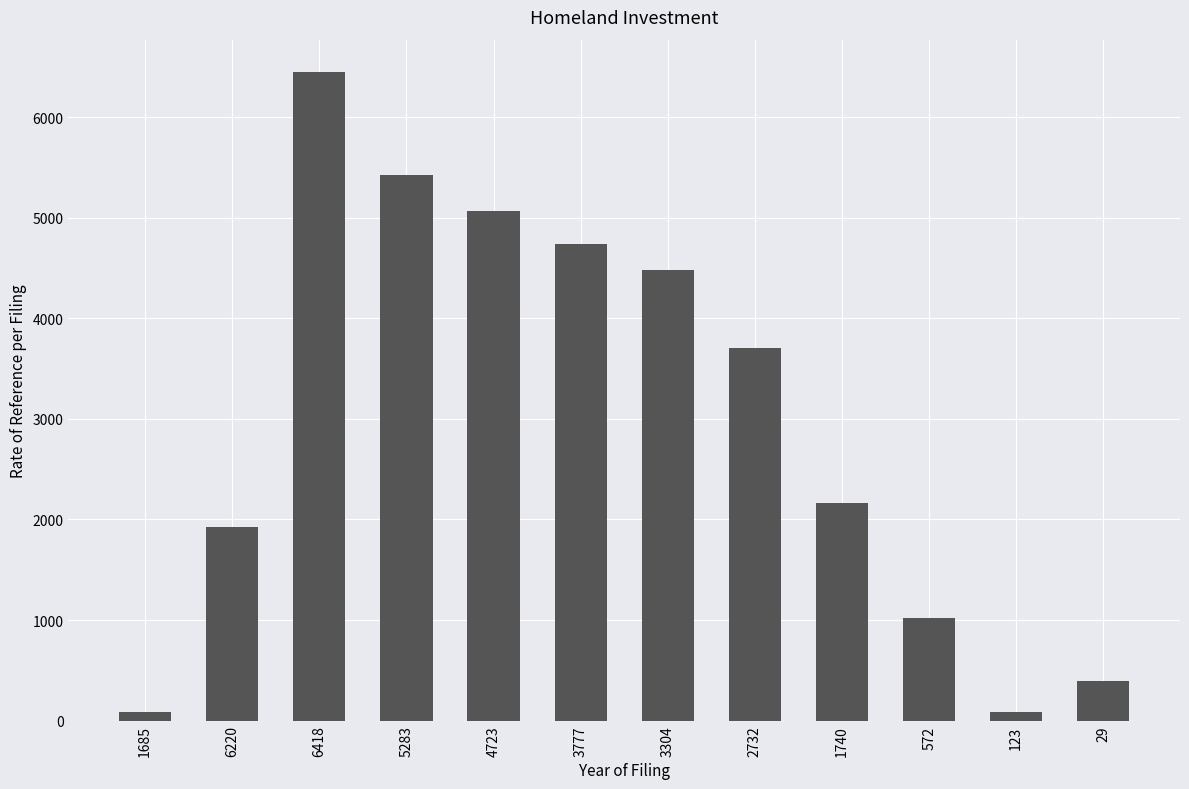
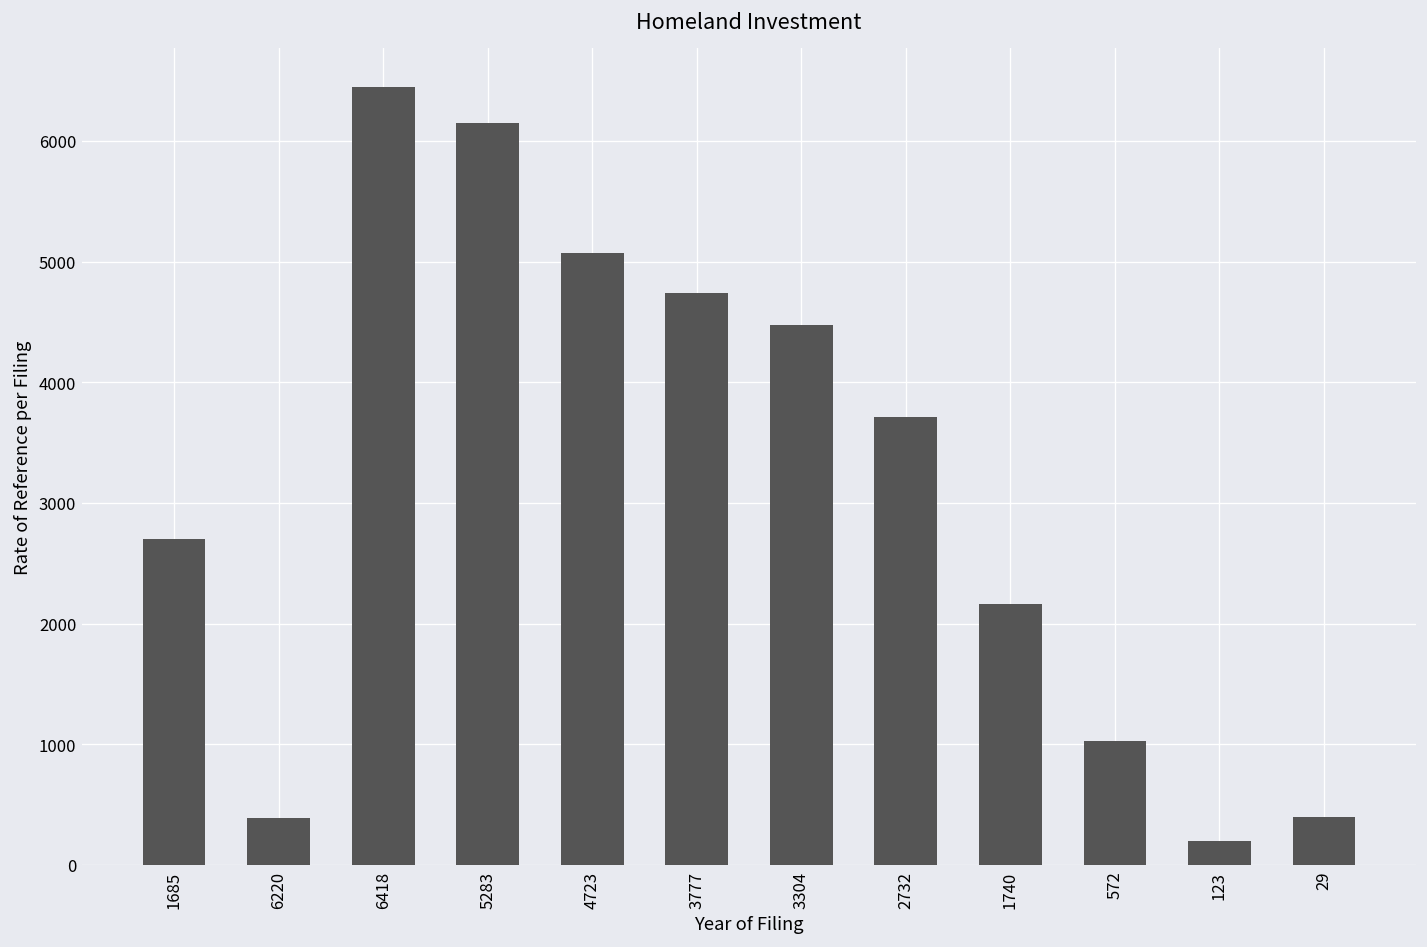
1685: 90 -> 2700
6220: 1930 -> 390
5283: 5420 -> 6150
123: 80 -> 200
